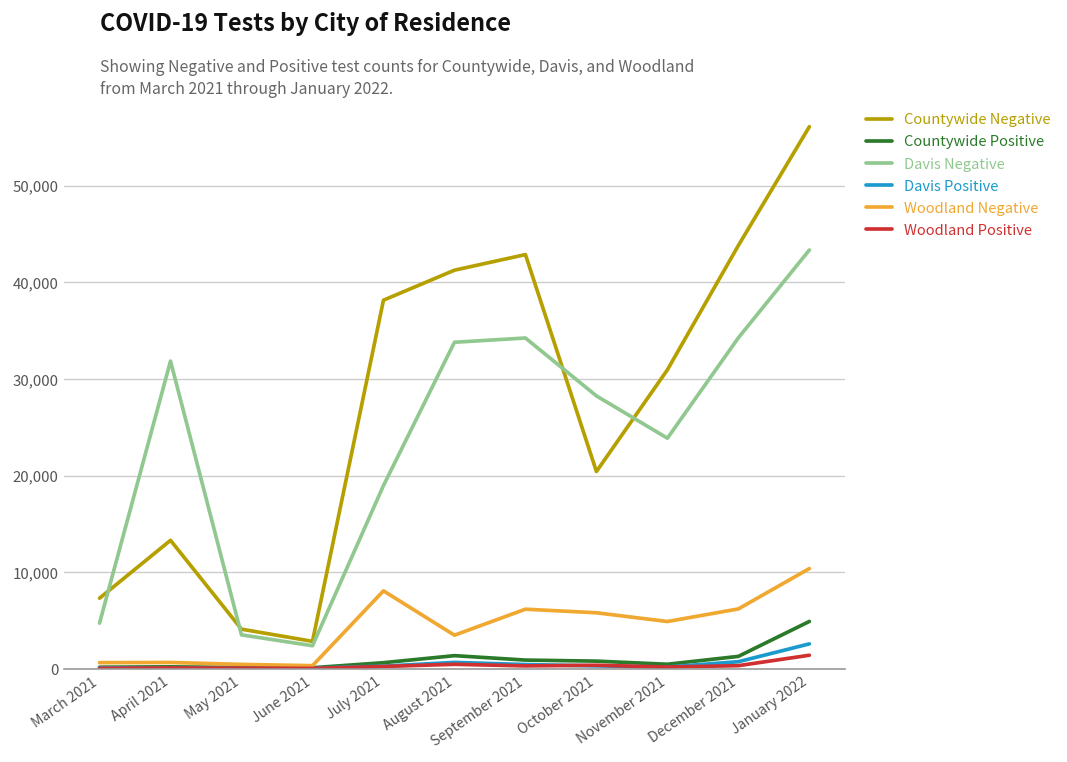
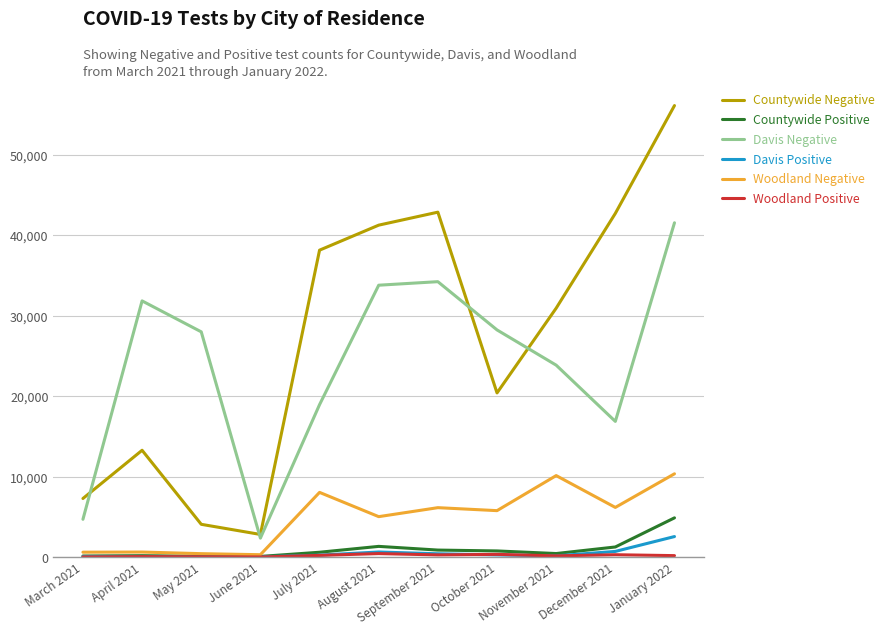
Davis Negative, May 2021: 4,000 -> 28,000
Woodland Negative, August 2021: 3,000 -> 5,000
Woodland Negative, November 2021: 5,000 -> 10,000
Countywide Negative, December 2021: 44,000 -> 43,000
Davis Negative, December 2021: 34,000 -> 17,000
Davis Negative, January 2022: 43,000 -> 42,000
Woodland Positive, January 2022: 1,000 -> 0
